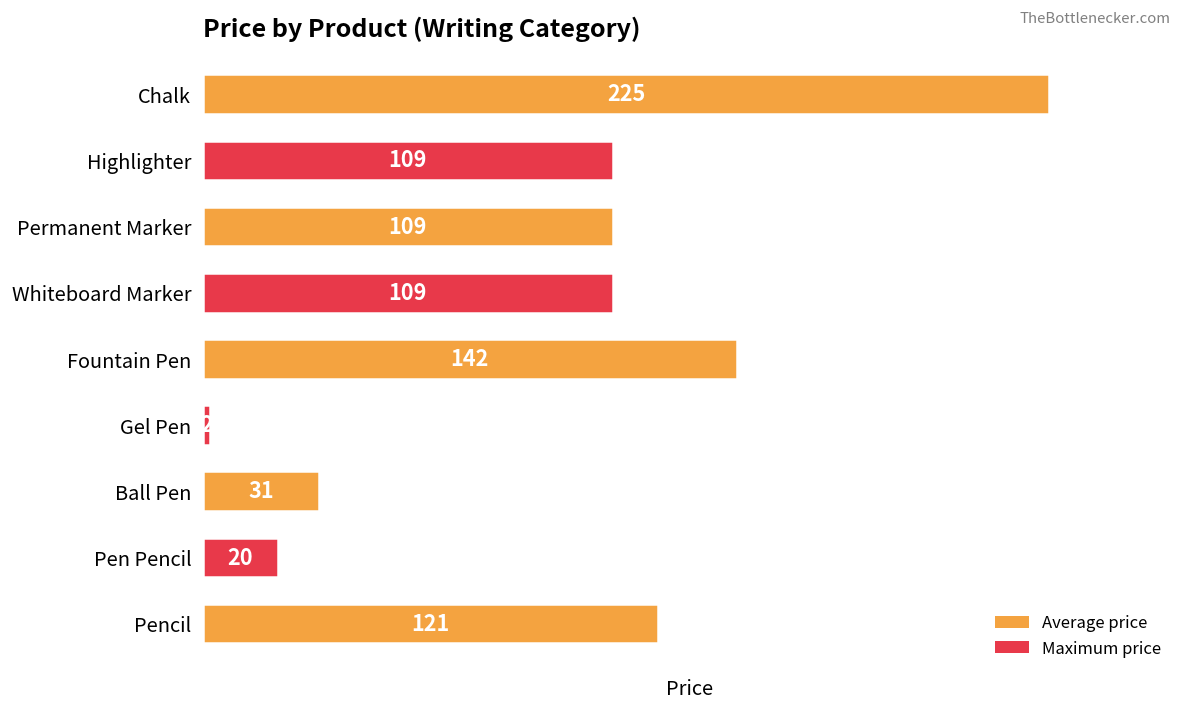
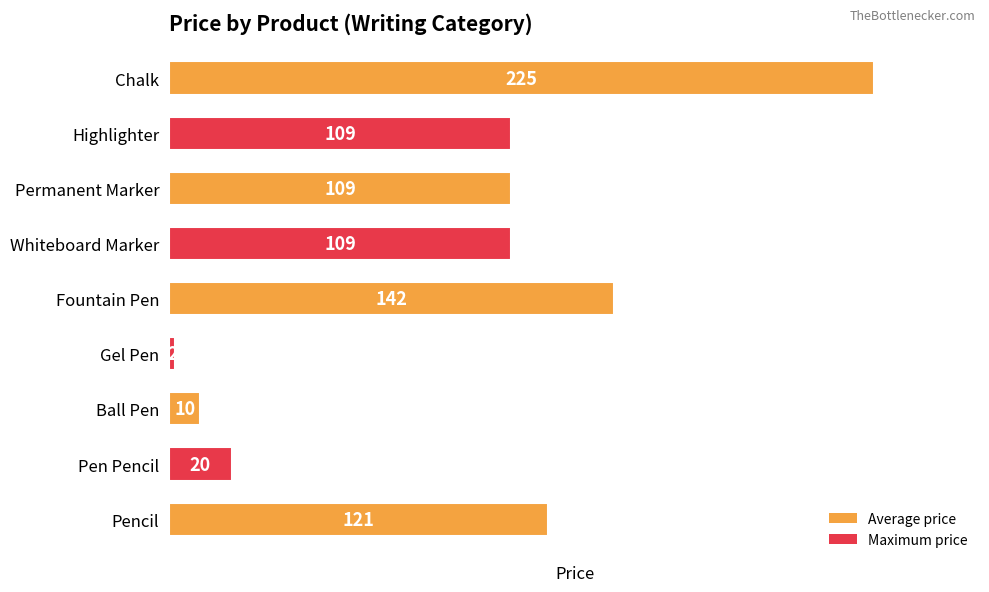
Ball Pen: 31 -> 10
